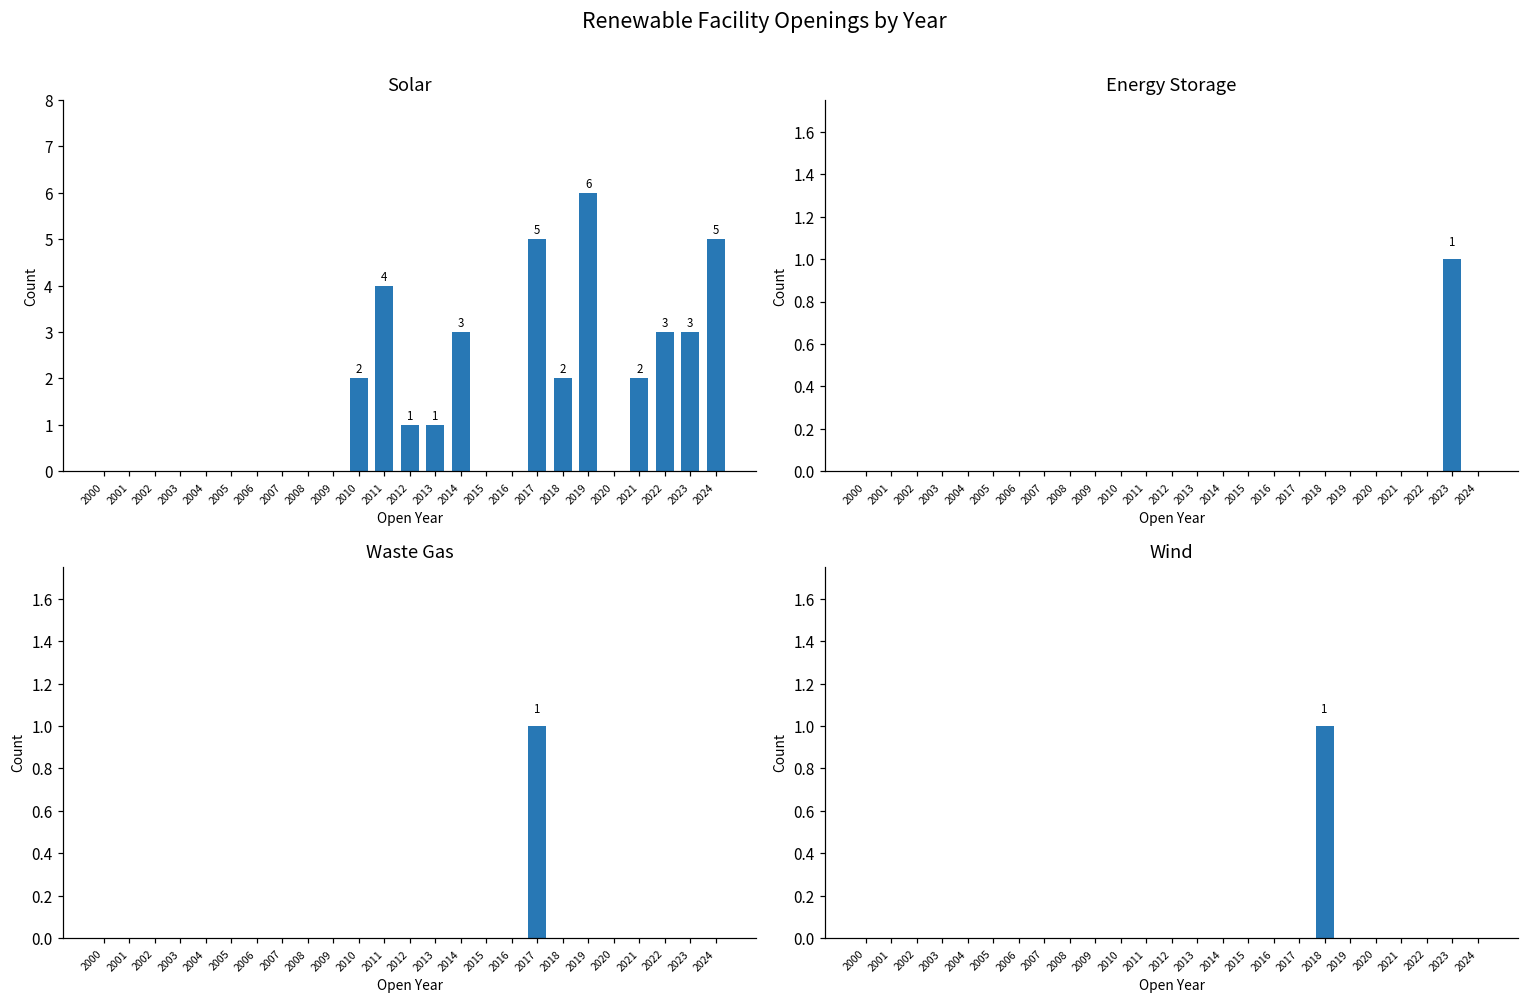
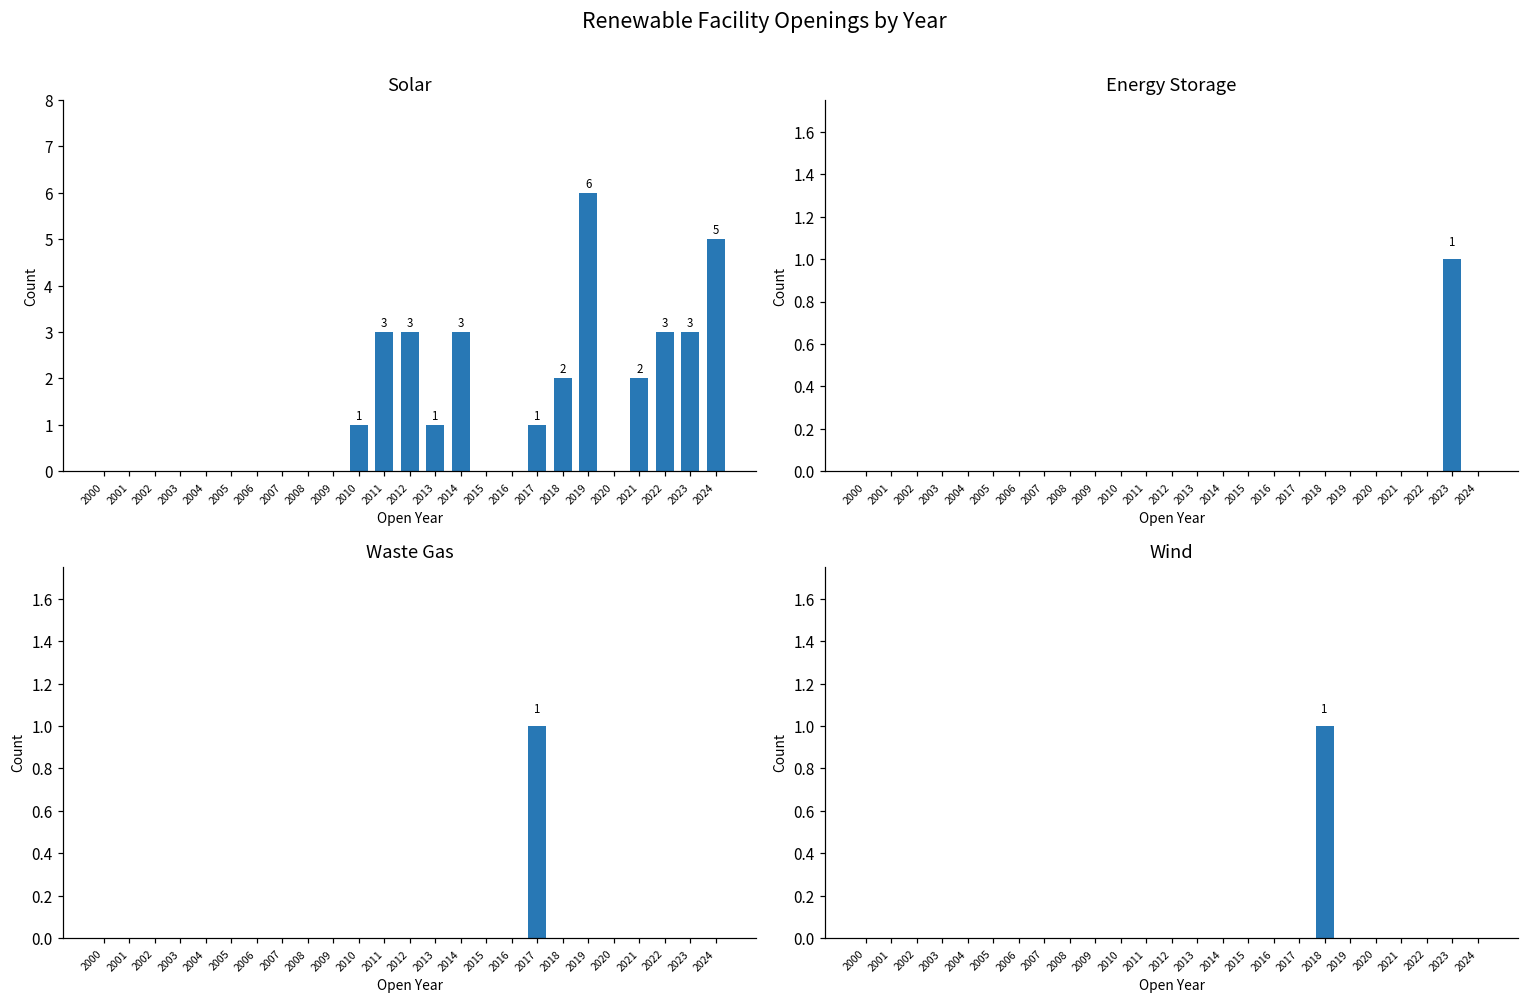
Solar, 2010: 2 -> 1
Solar, 2011: 4 -> 3
Solar, 2012: 1 -> 3
Solar, 2017: 5 -> 1
